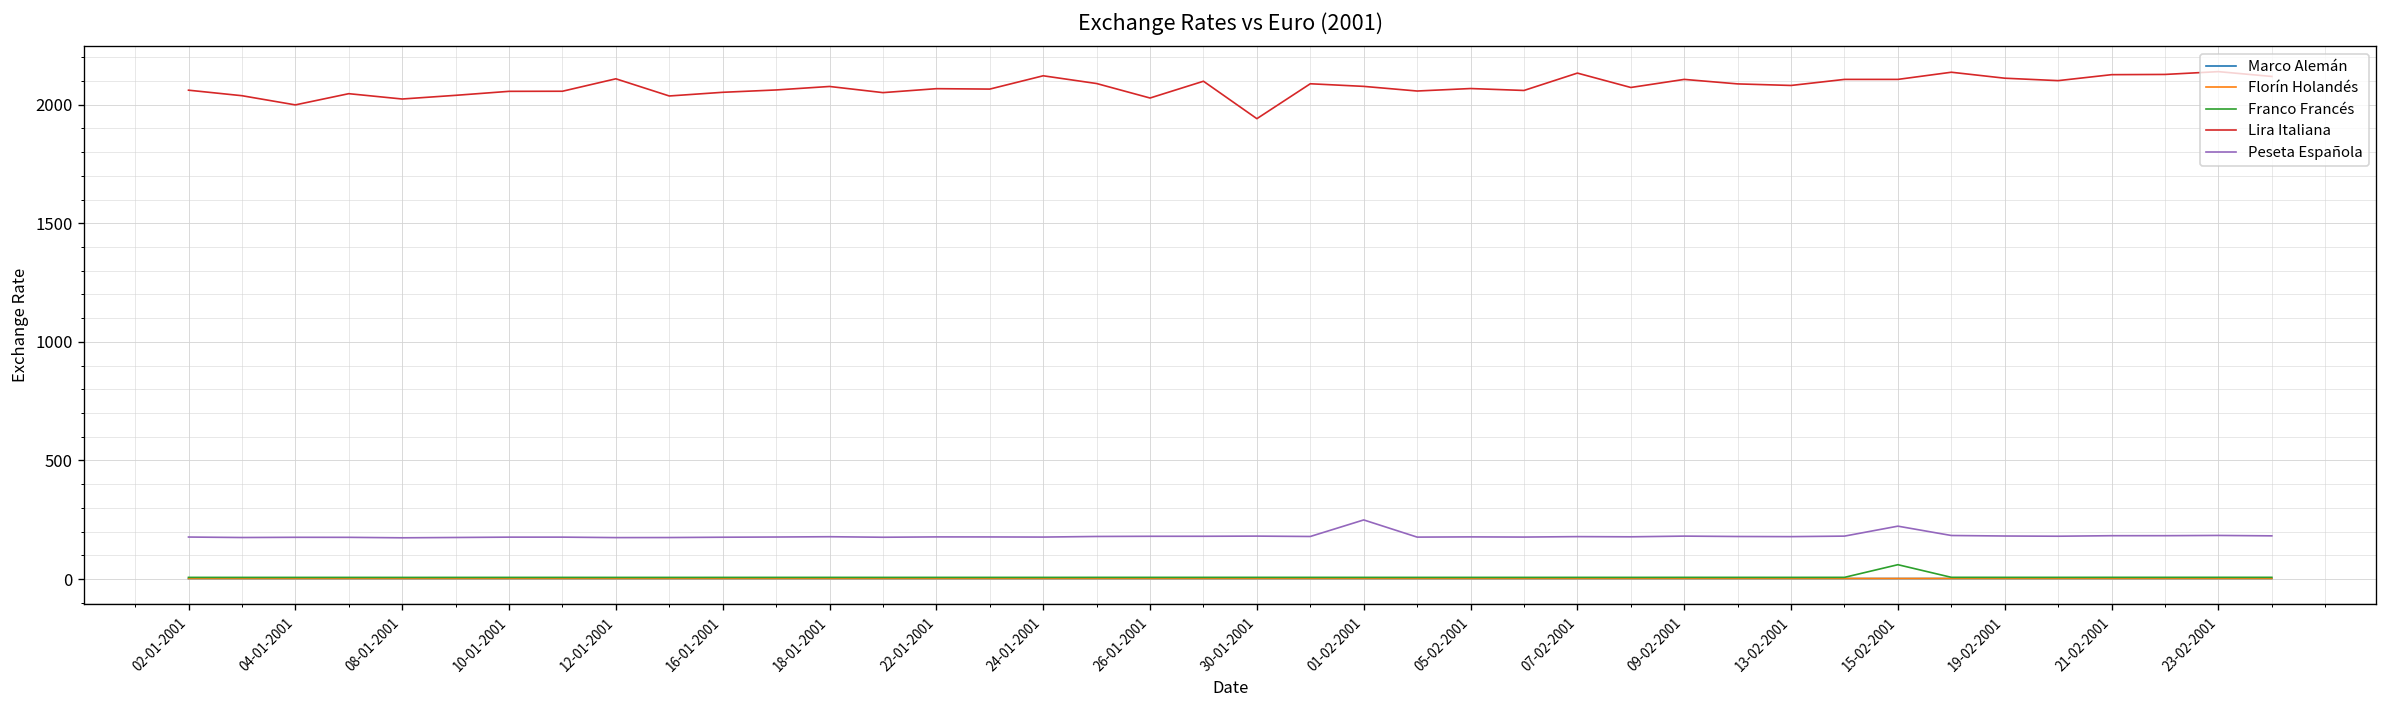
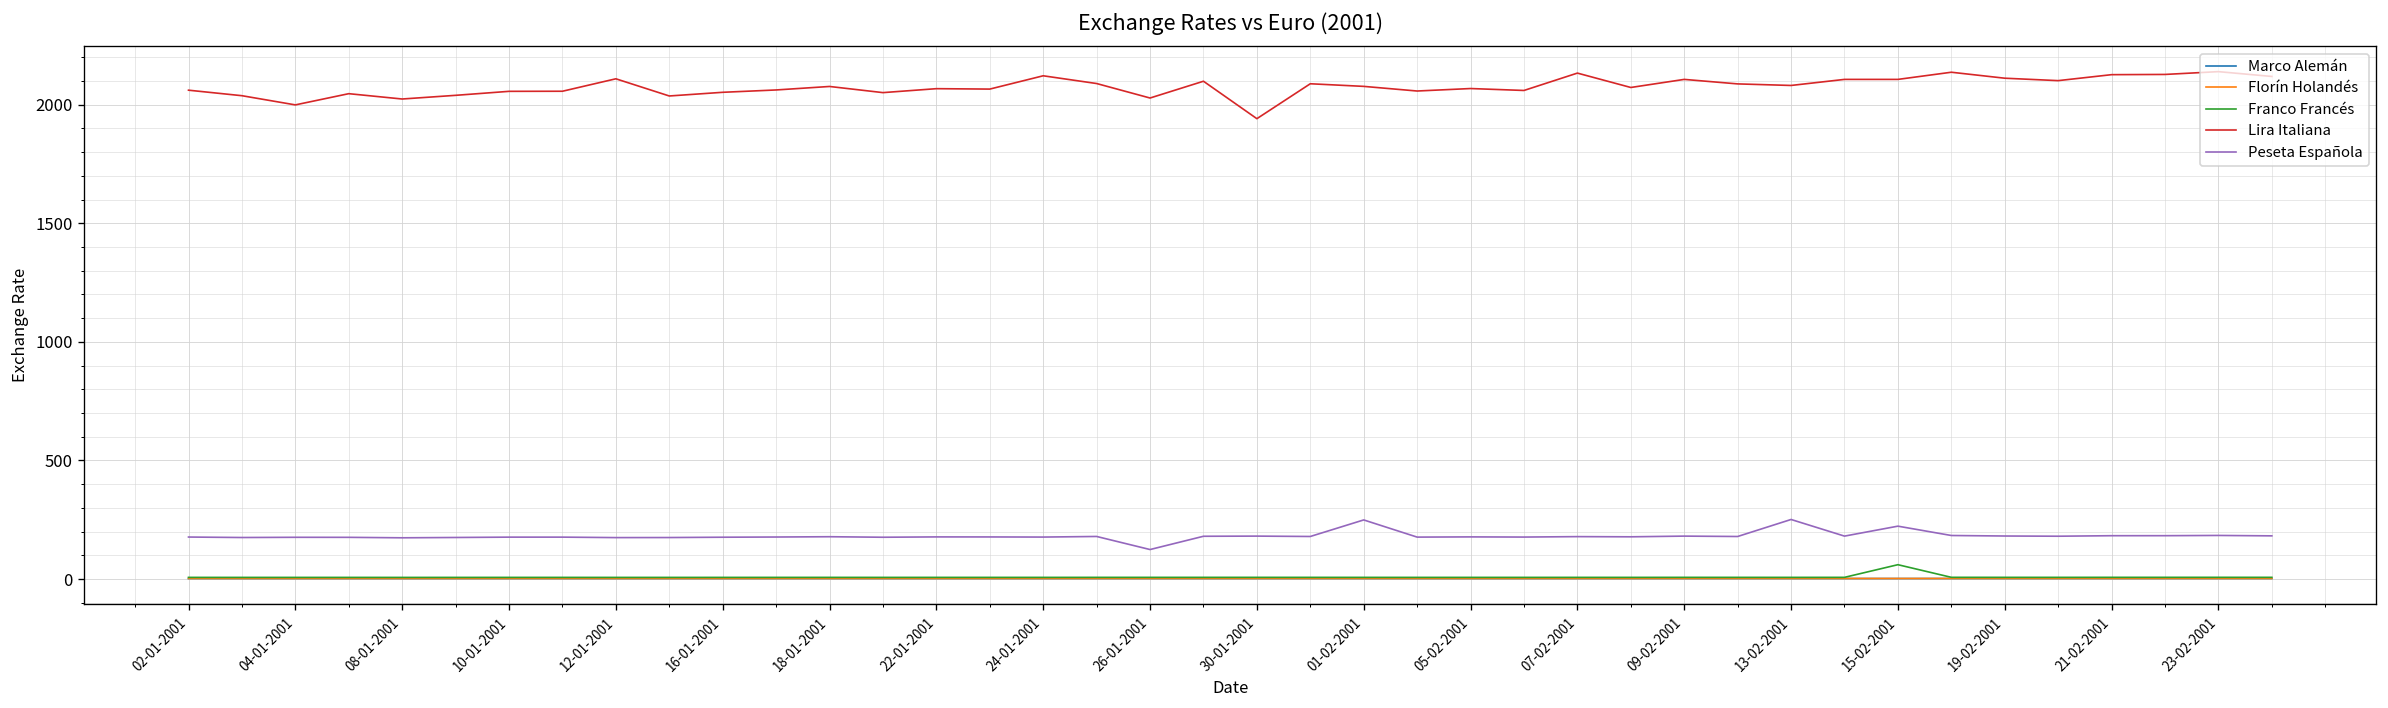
Peseta Española, 26-01-2001: 180 -> 120
Peseta Española, 13-02-2001: 180 -> 250
